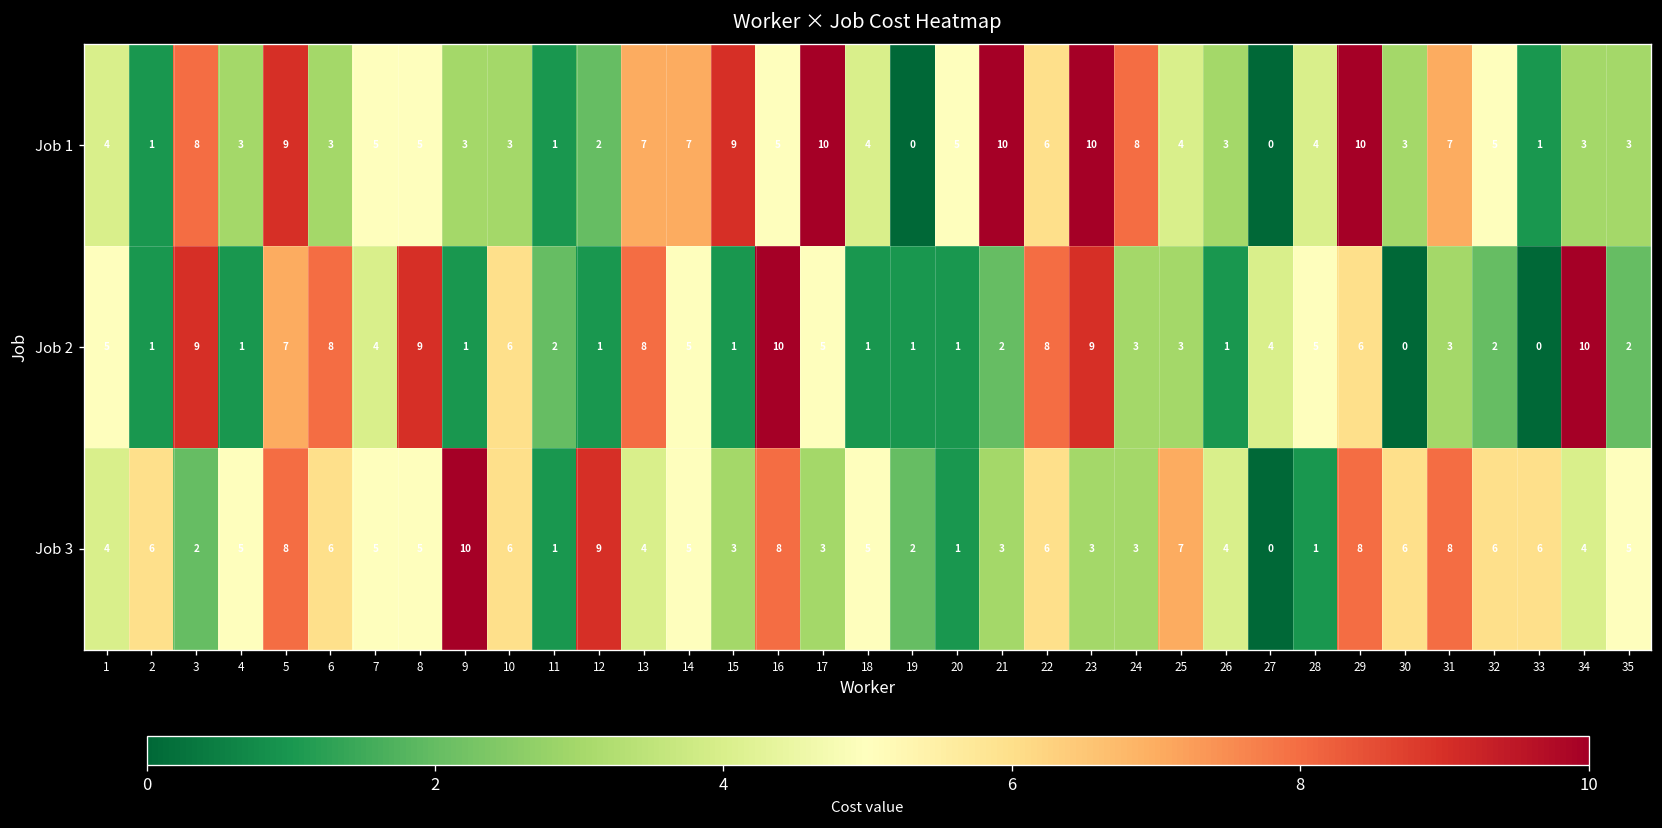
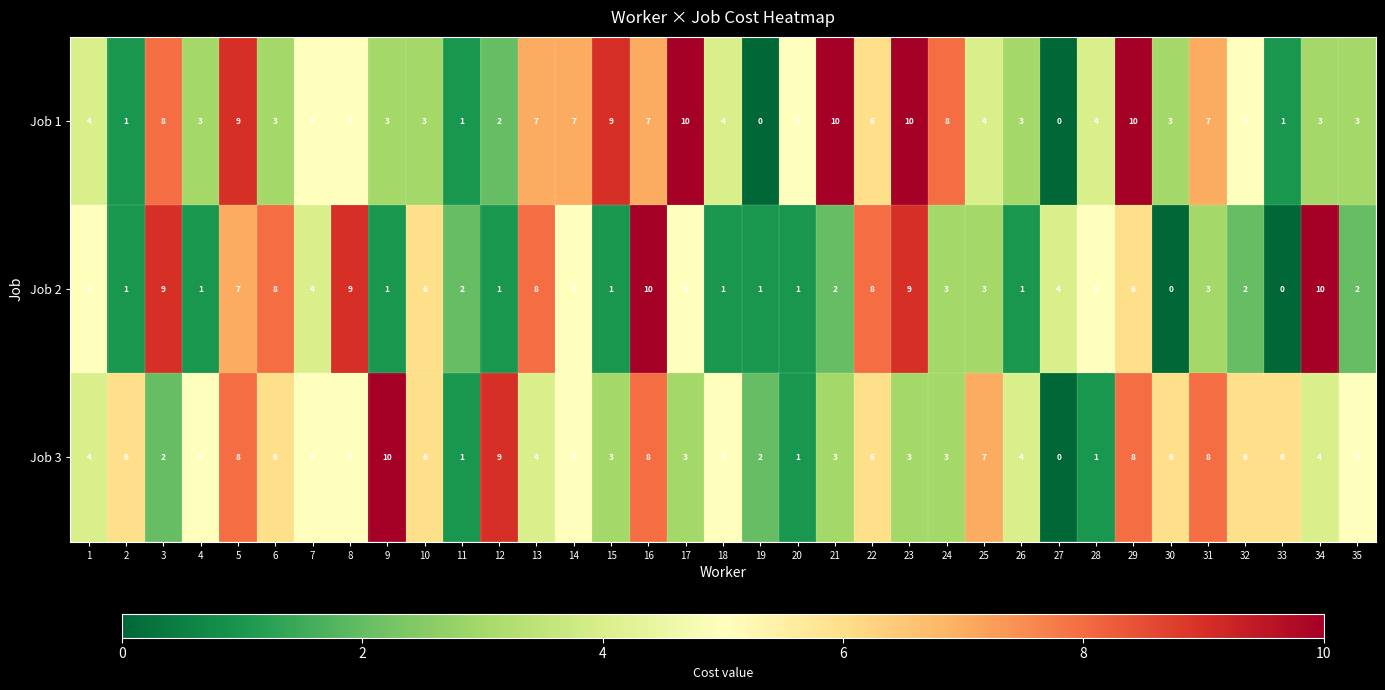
Job 1, 16: 5 -> 7
